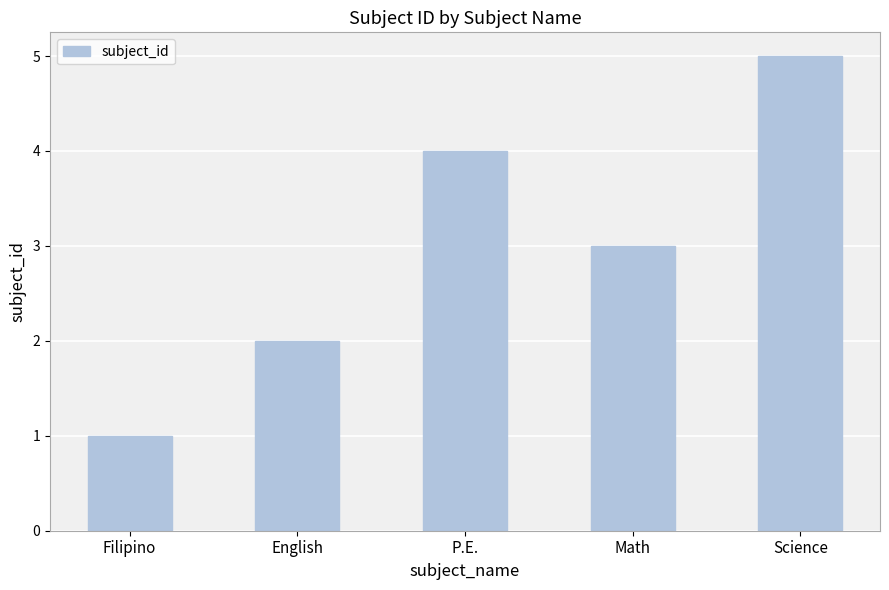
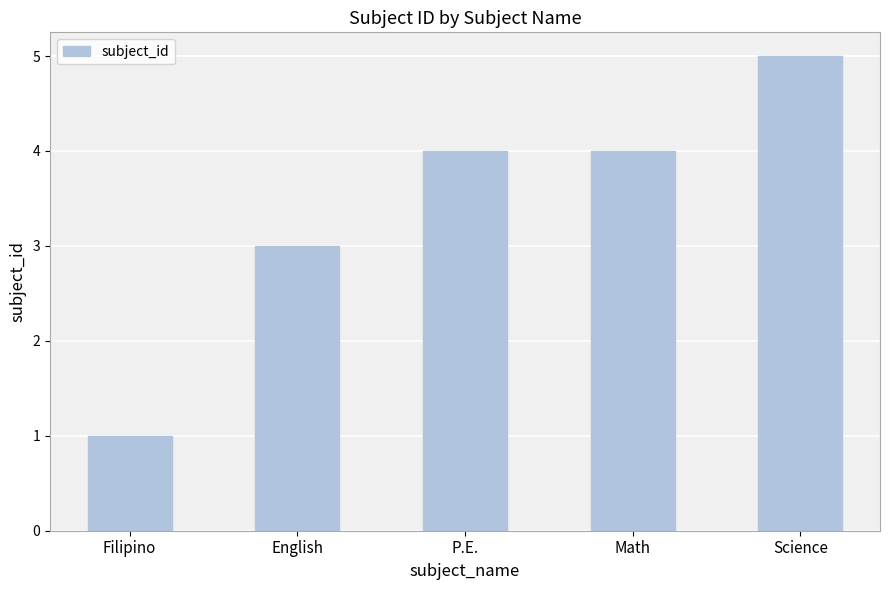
English: 2 -> 3
Math: 3 -> 4
